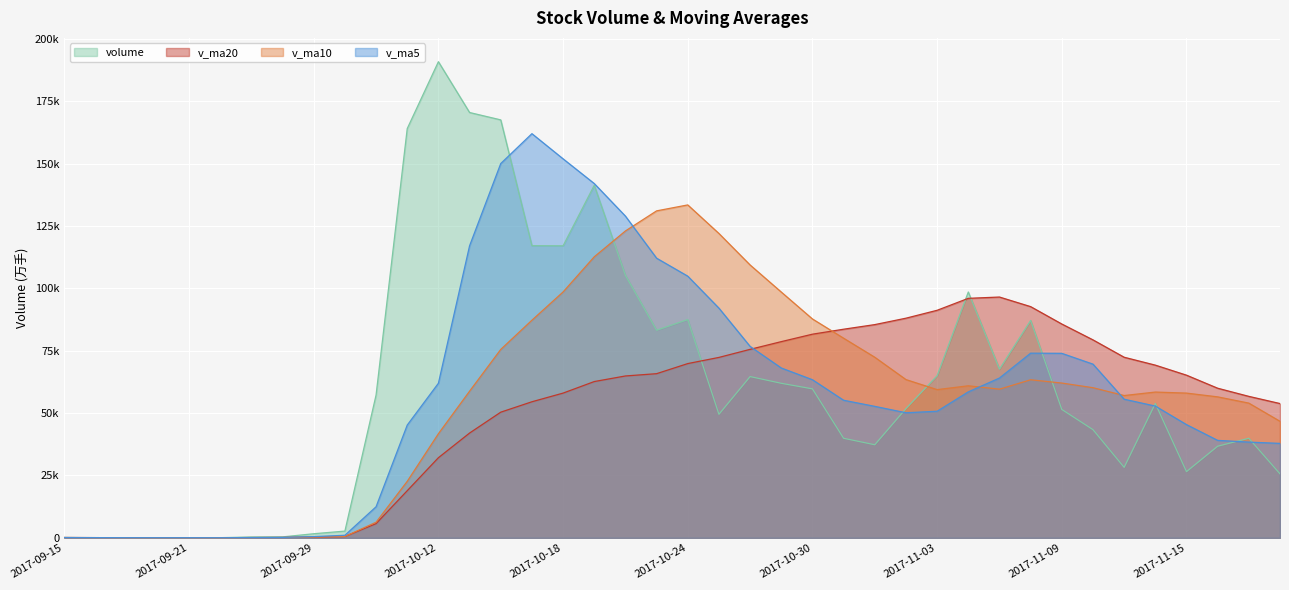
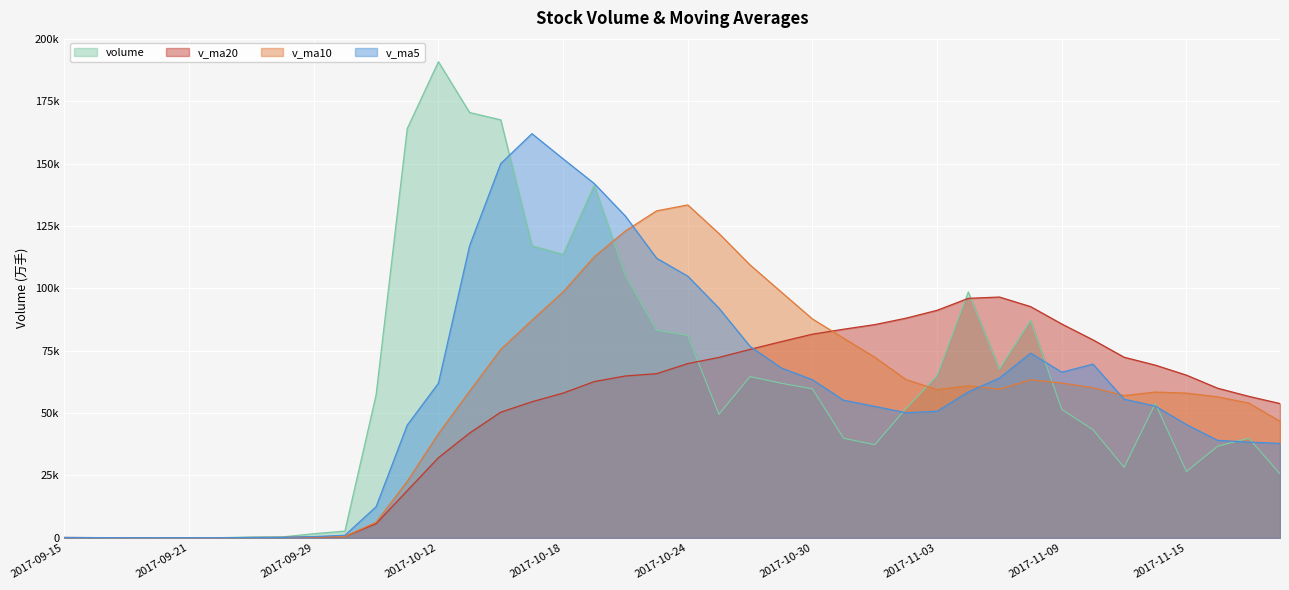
volume, 2017-10-18: 117000 -> 114000
volume, 2017-10-24: 88000 -> 81000
v_ma5, 2017-11-09: 74000 -> 66000
